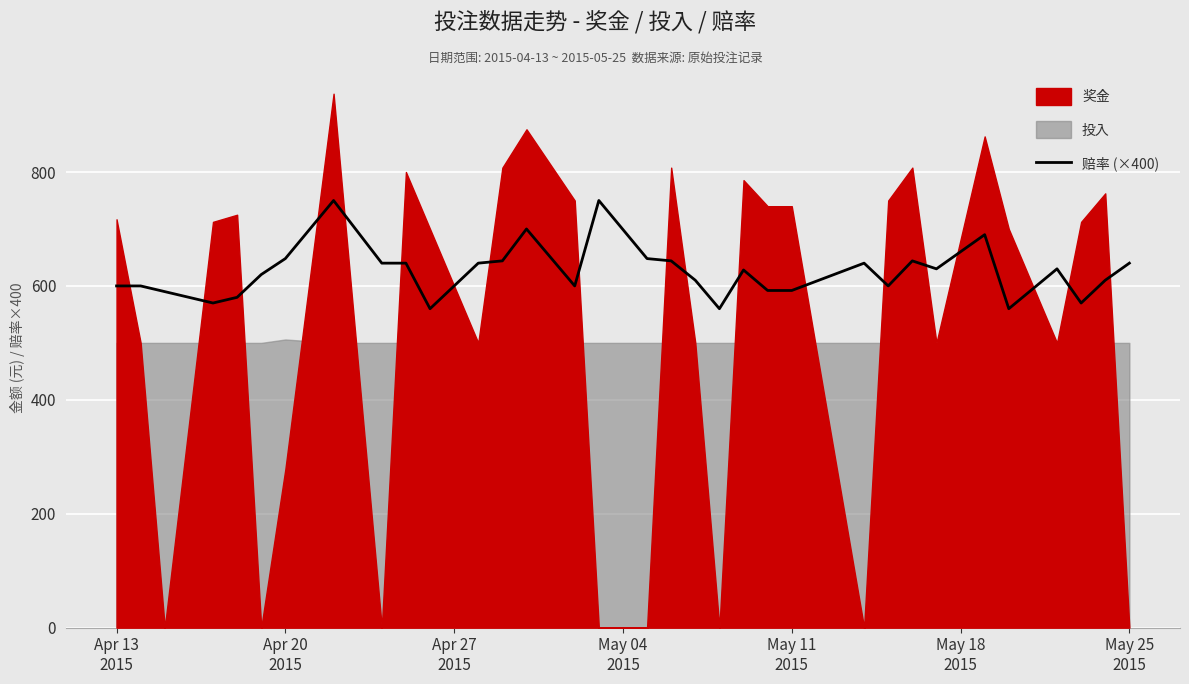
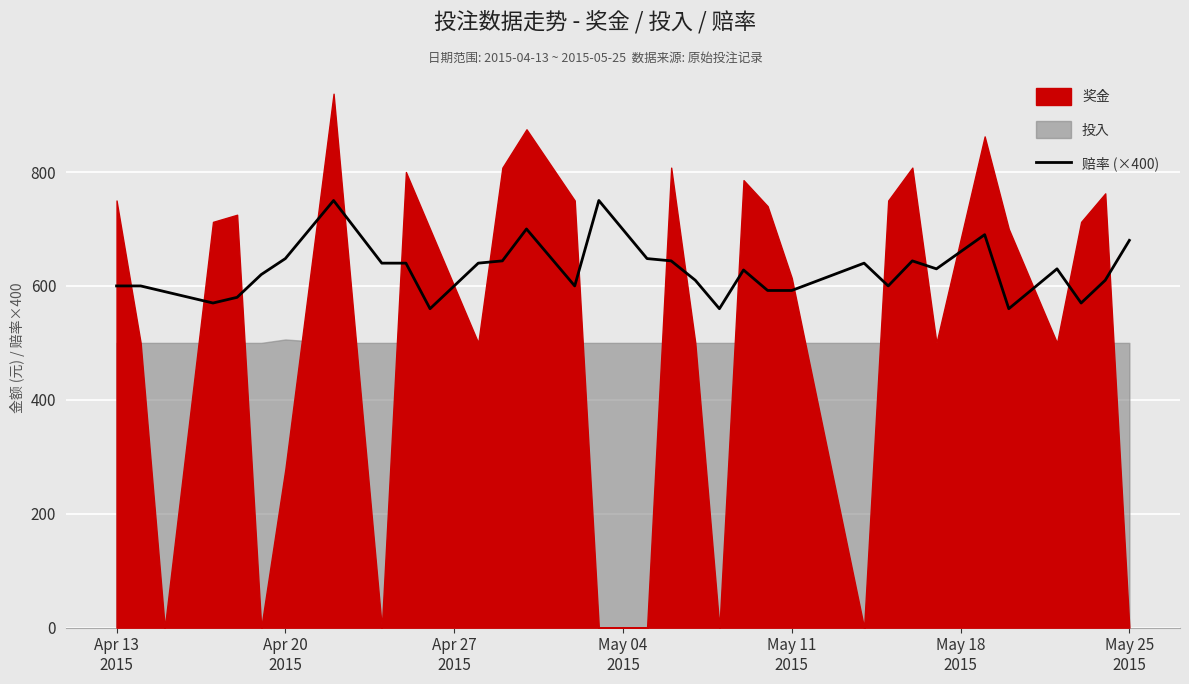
奖金, Apr 13 2015: 720 -> 750
奖金, May 11 2015: 740 -> 610
赔率 (×400), May 25 2015: 640 -> 680
